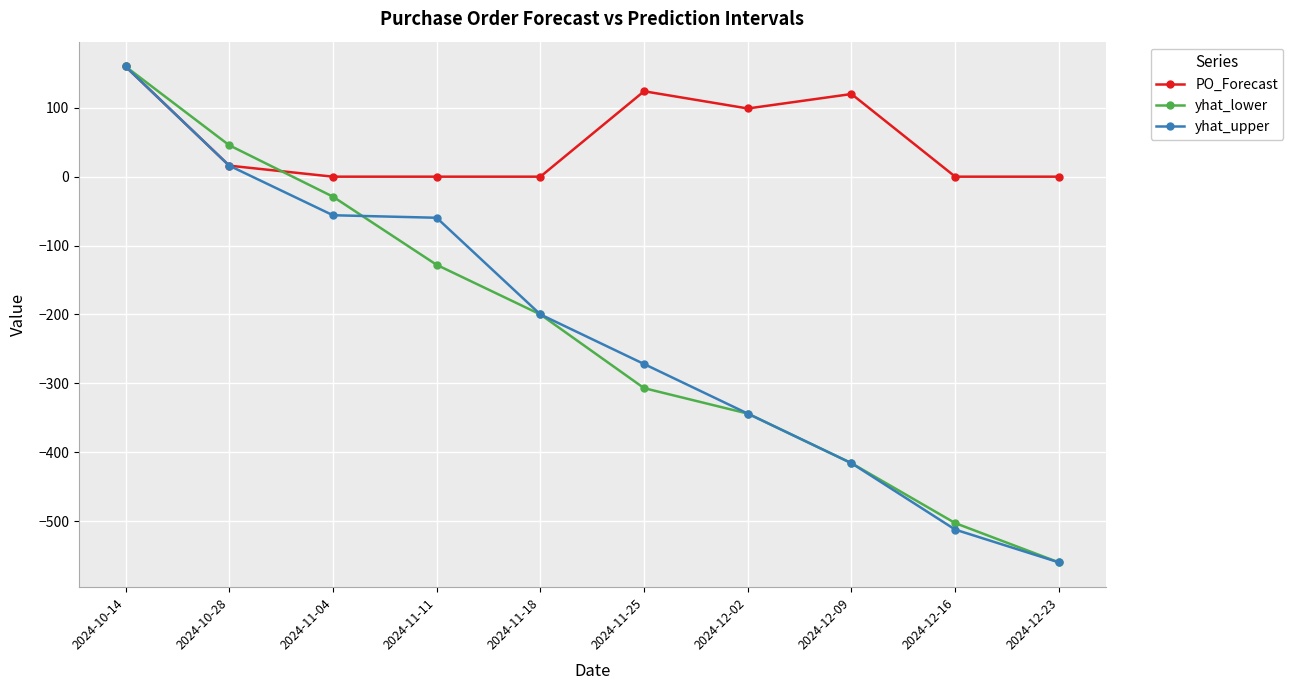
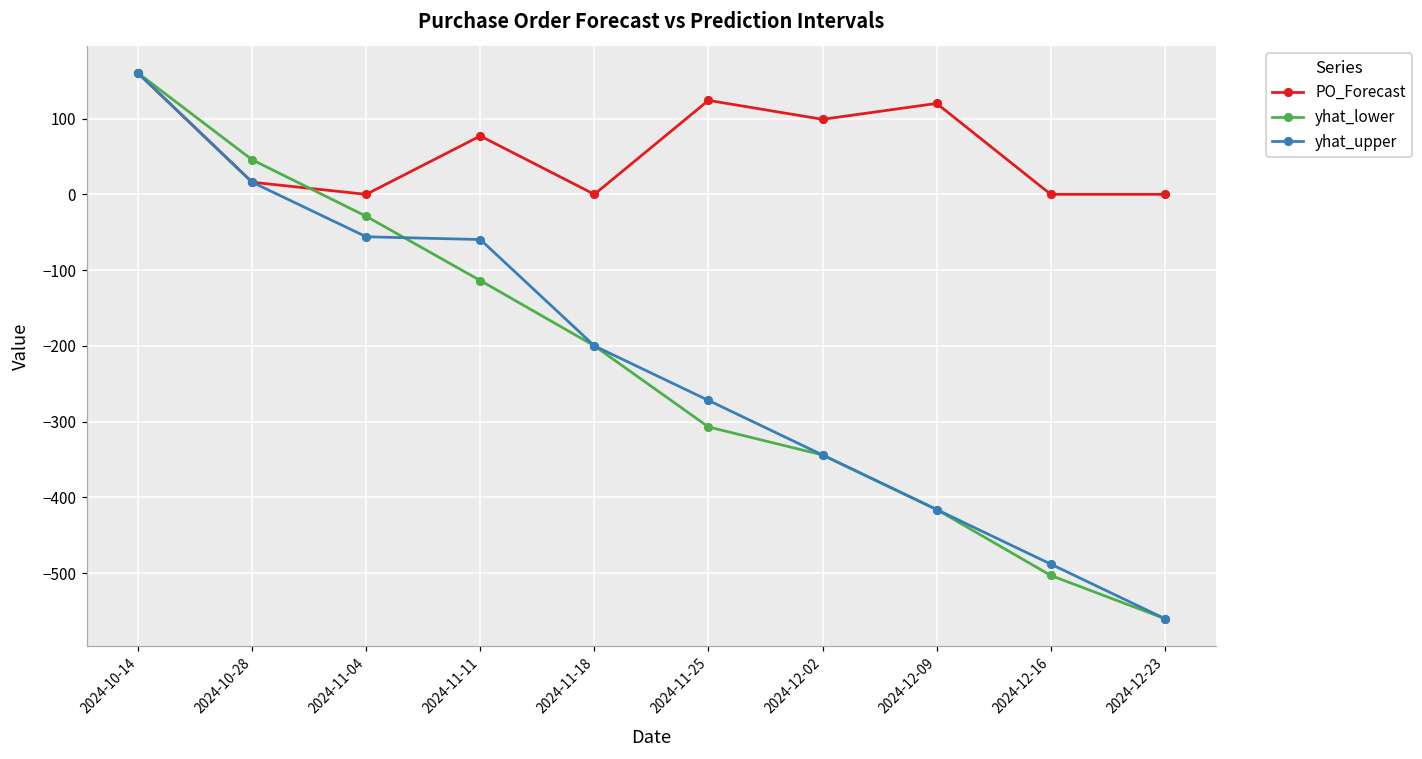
PO_Forecast, 2024-11-11: 0 -> 80
yhat_lower, 2024-11-11: -130 -> -110
yhat_upper, 2024-12-16: -510 -> -490
